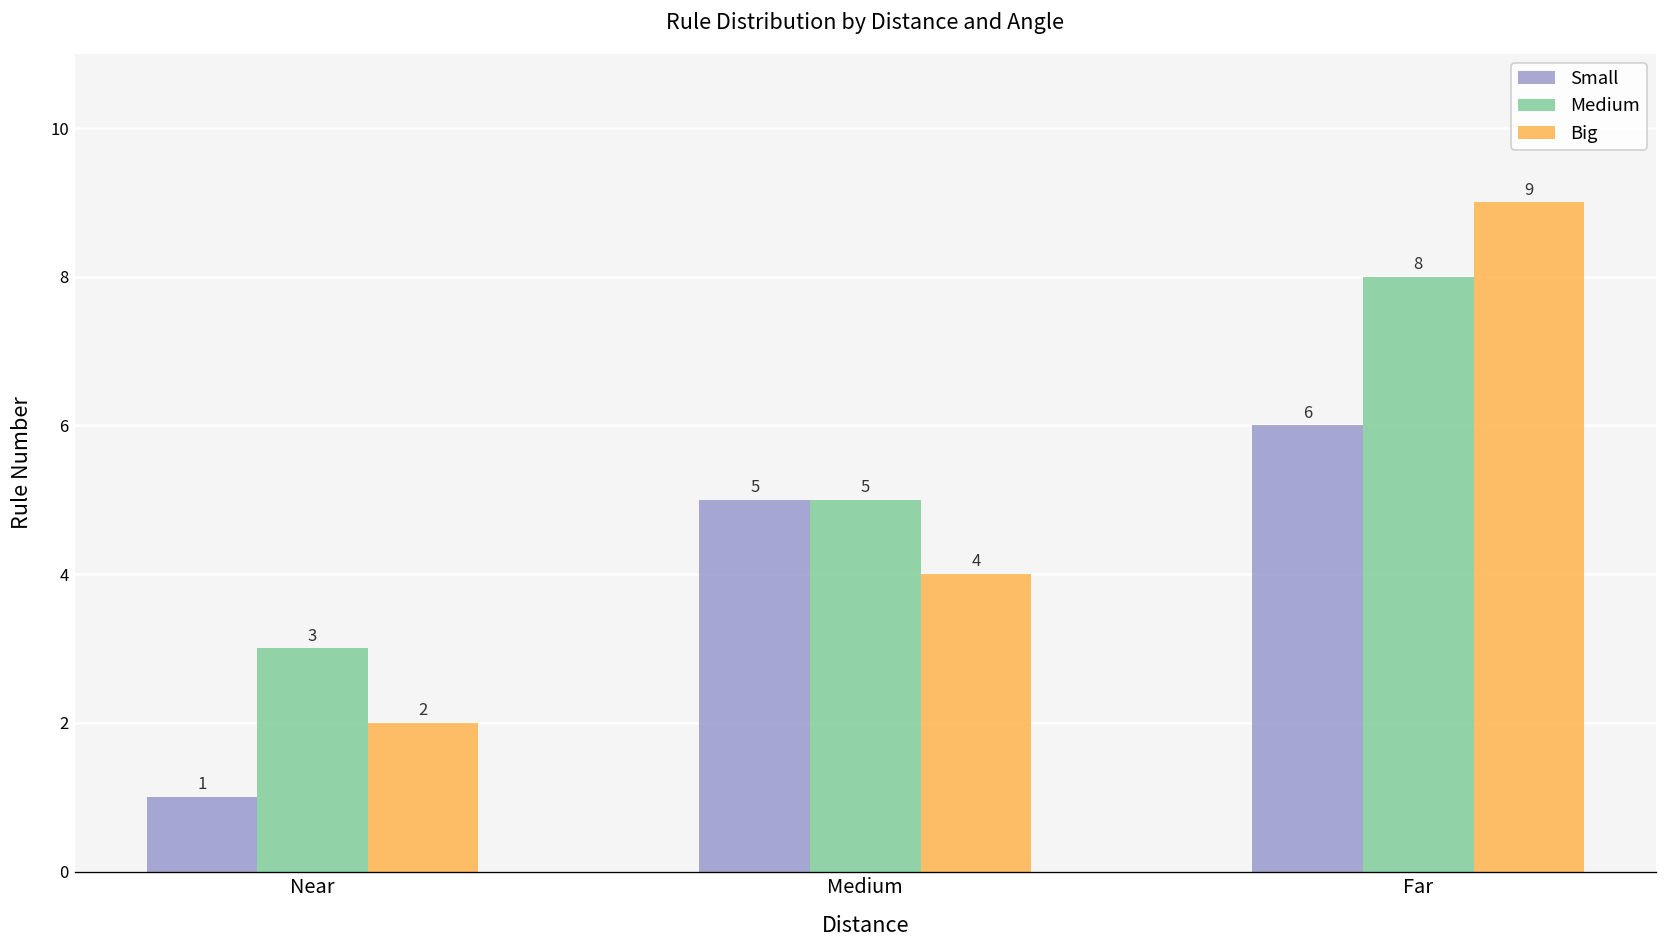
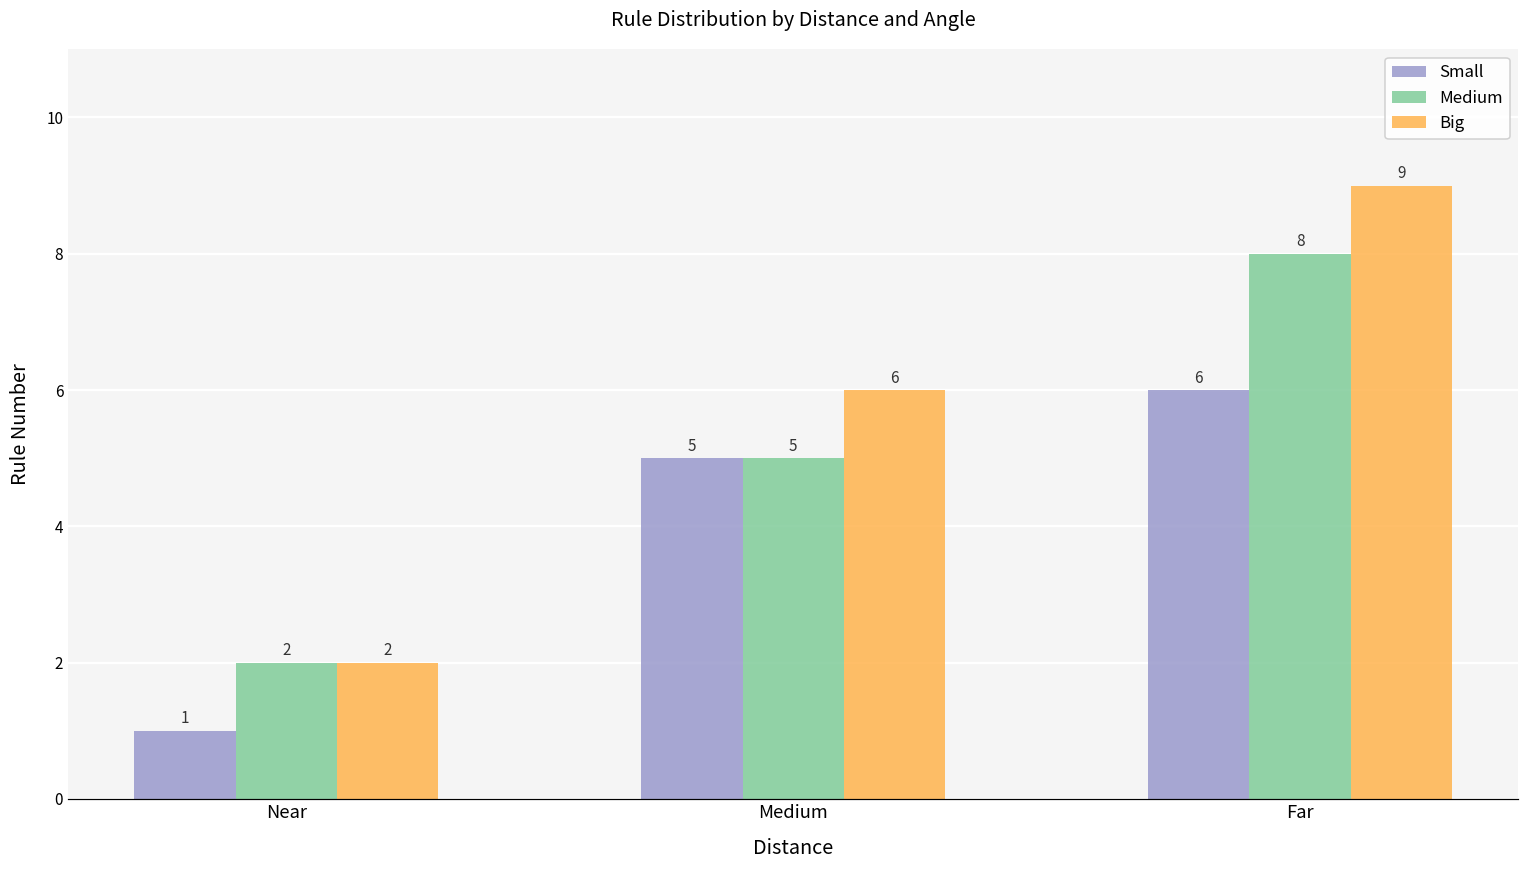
Medium, Near: 3 -> 2
Big, Medium: 4 -> 6
